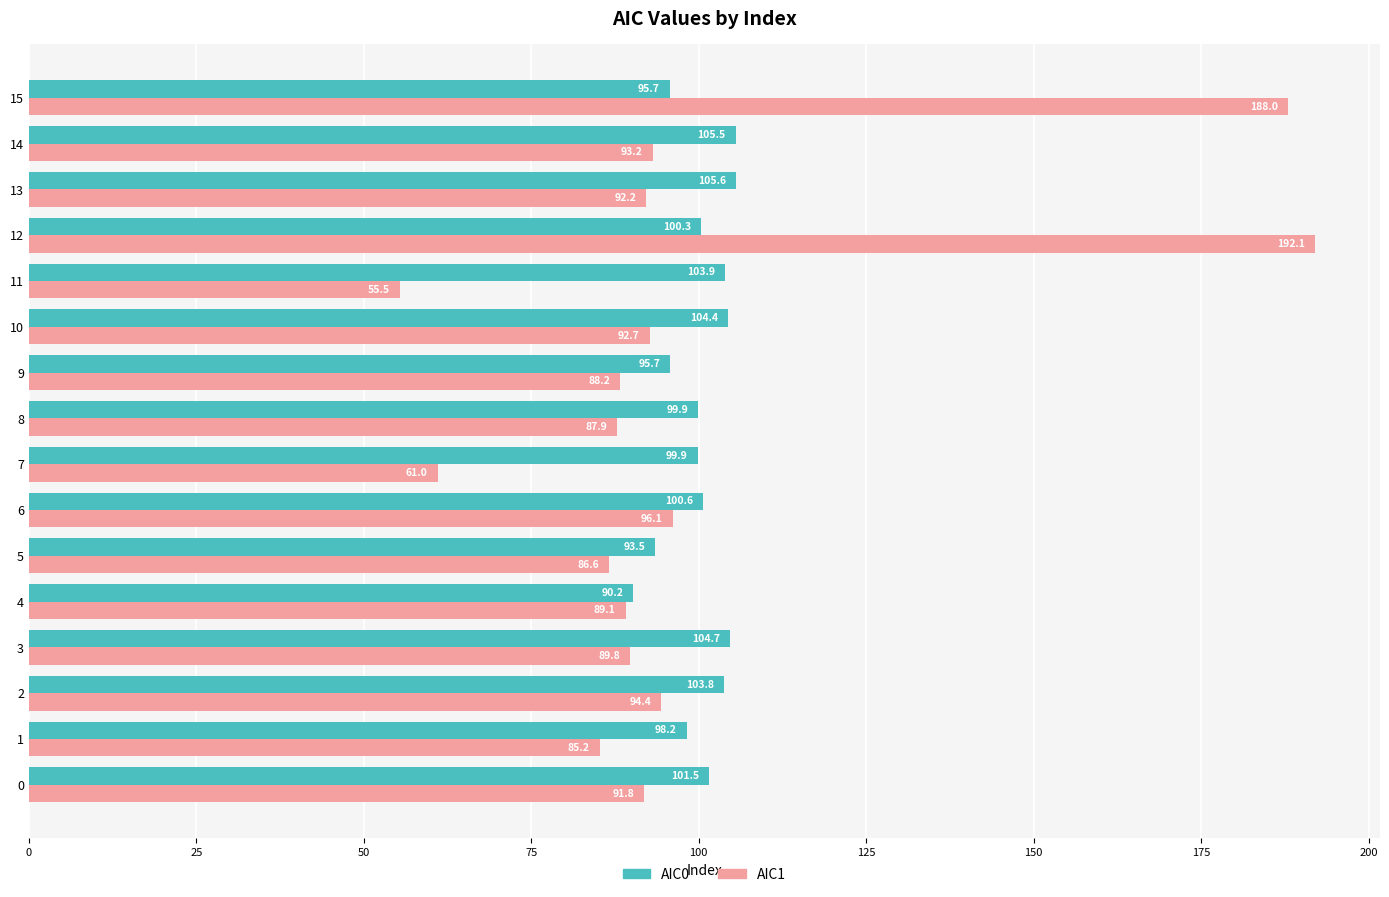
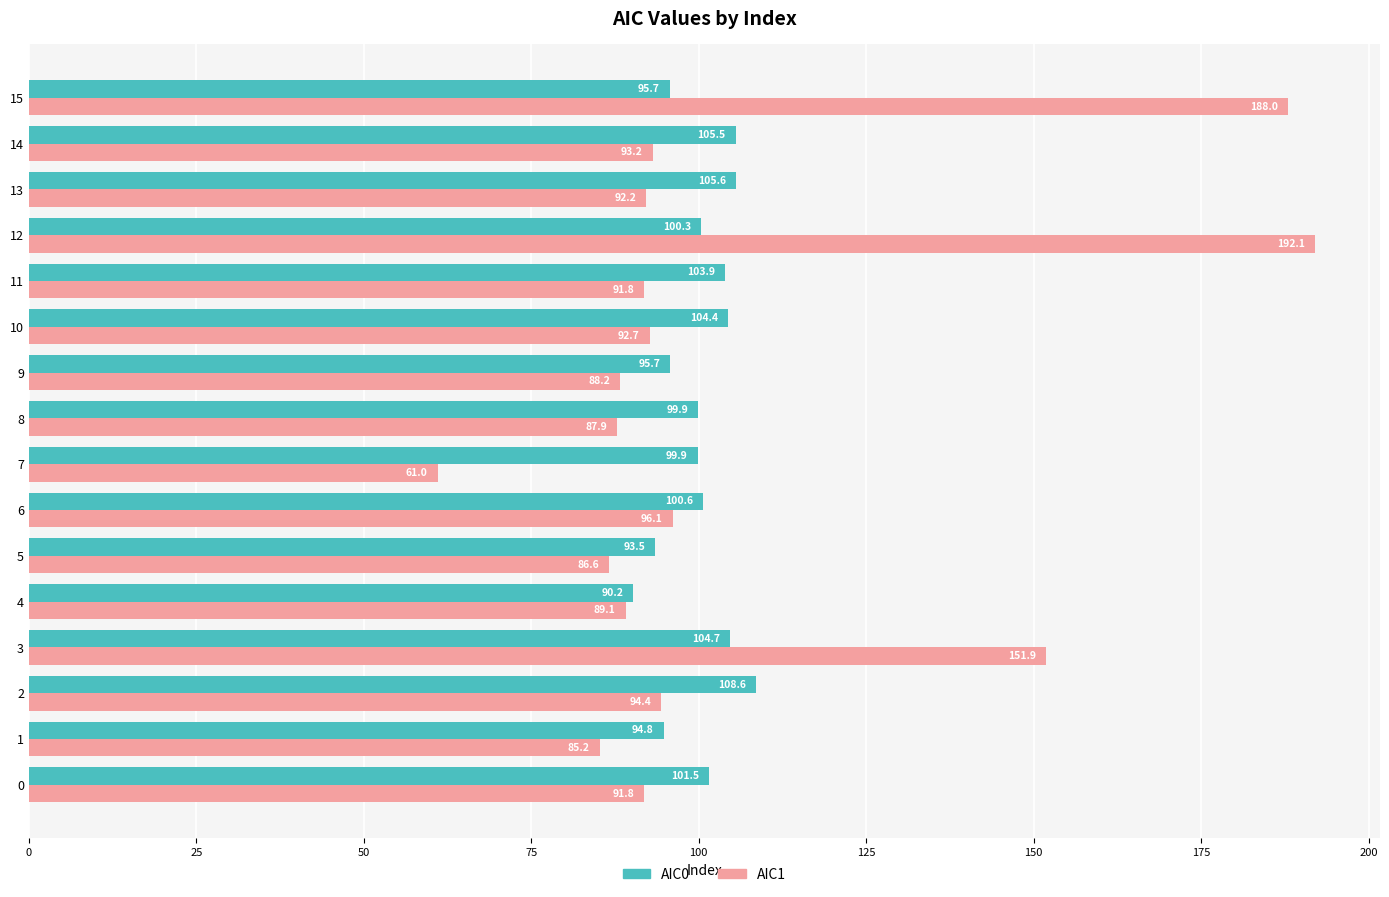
AIC1, 11: 55.5 -> 91.8
AIC1, 3: 89.8 -> 151.9
AIC0, 2: 103.8 -> 108.6
AIC0, 1: 98.2 -> 94.8
